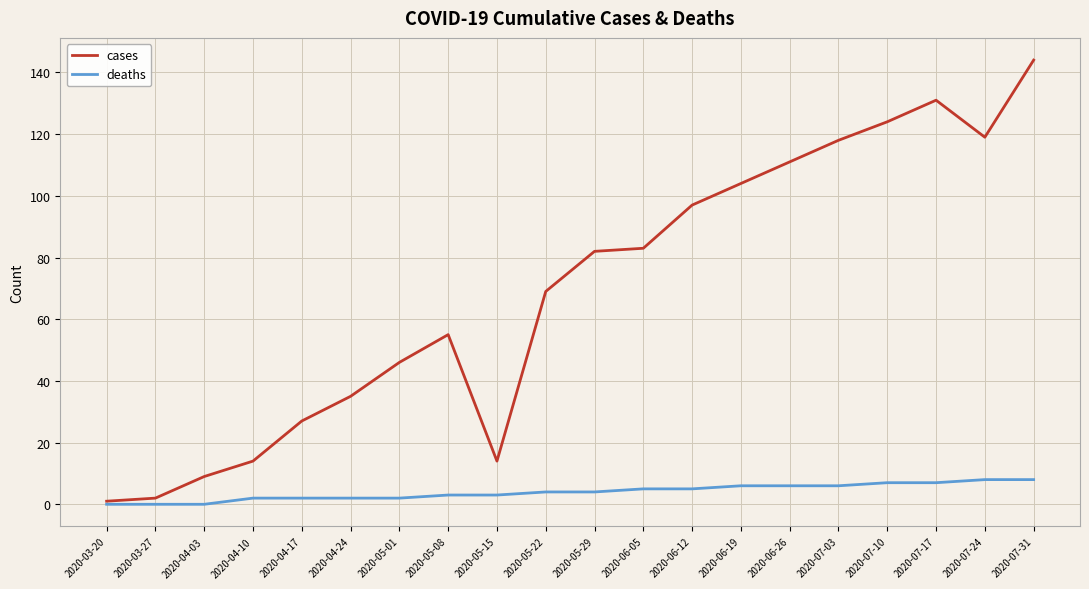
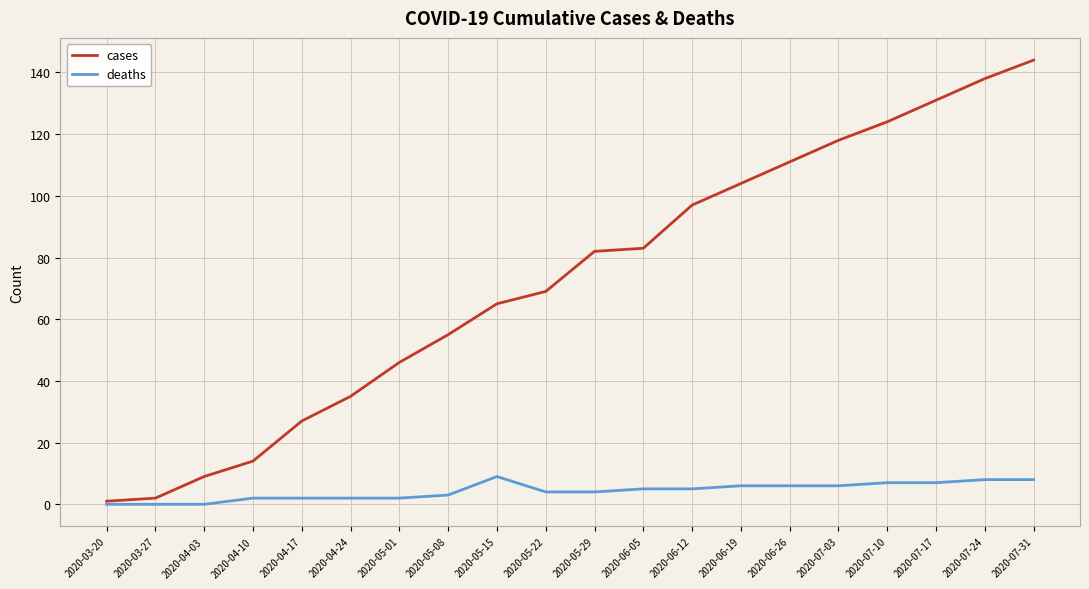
cases, 2020-05-15: 14 -> 65
deaths, 2020-05-15: 3 -> 9
cases, 2020-07-24: 119 -> 138
